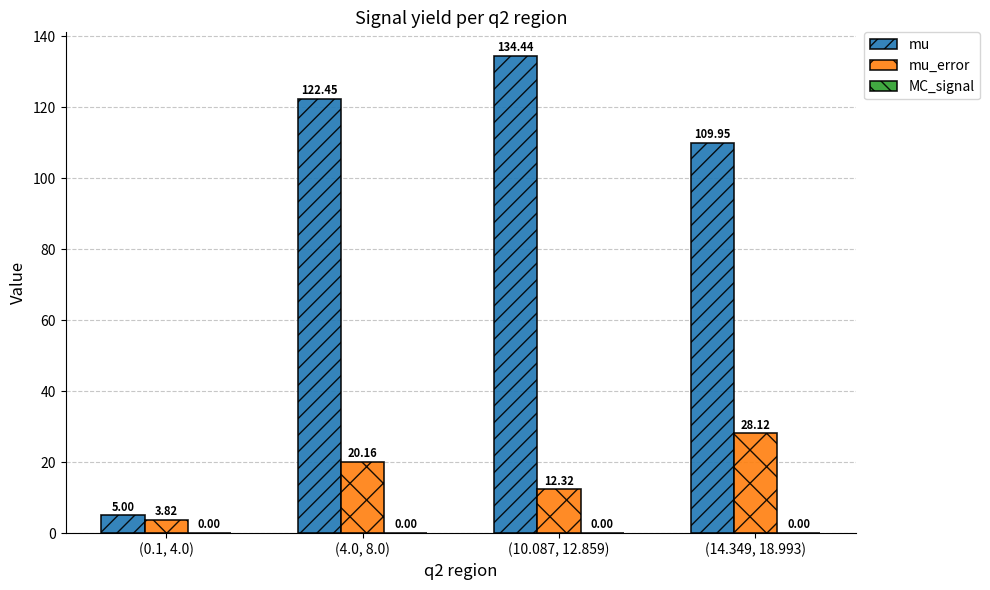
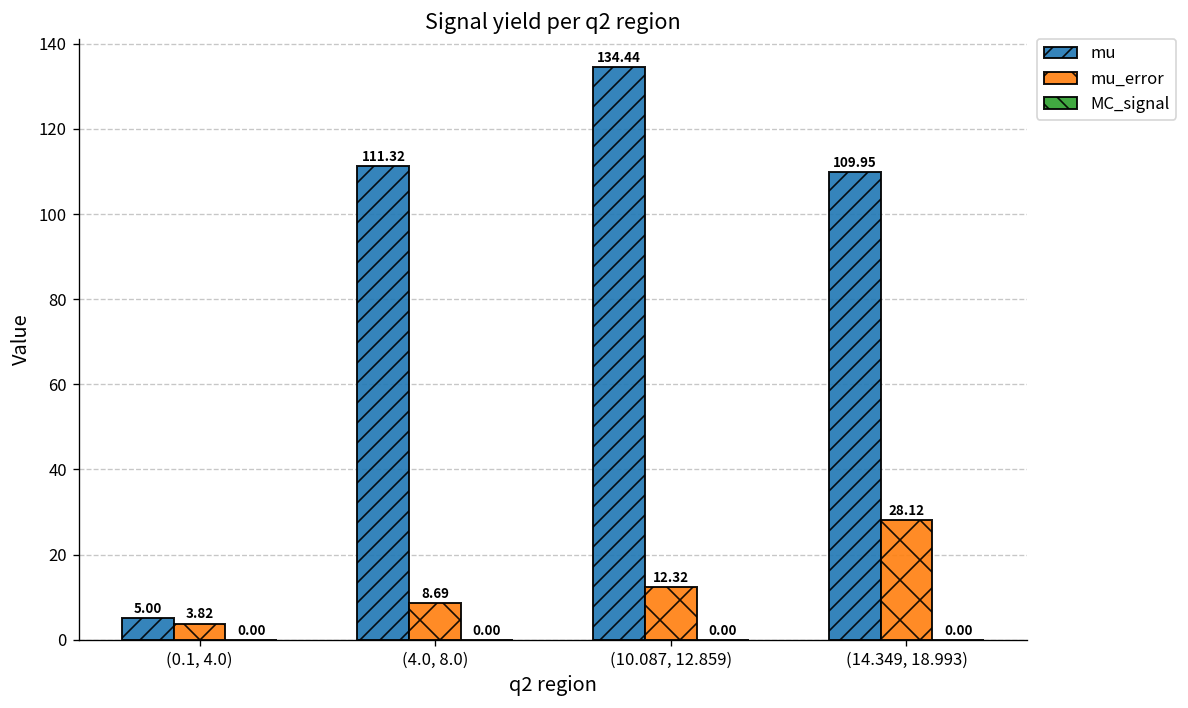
mu, (4.0, 8.0): 122.45 -> 111.32
mu_error, (4.0, 8.0): 20.16 -> 8.69
